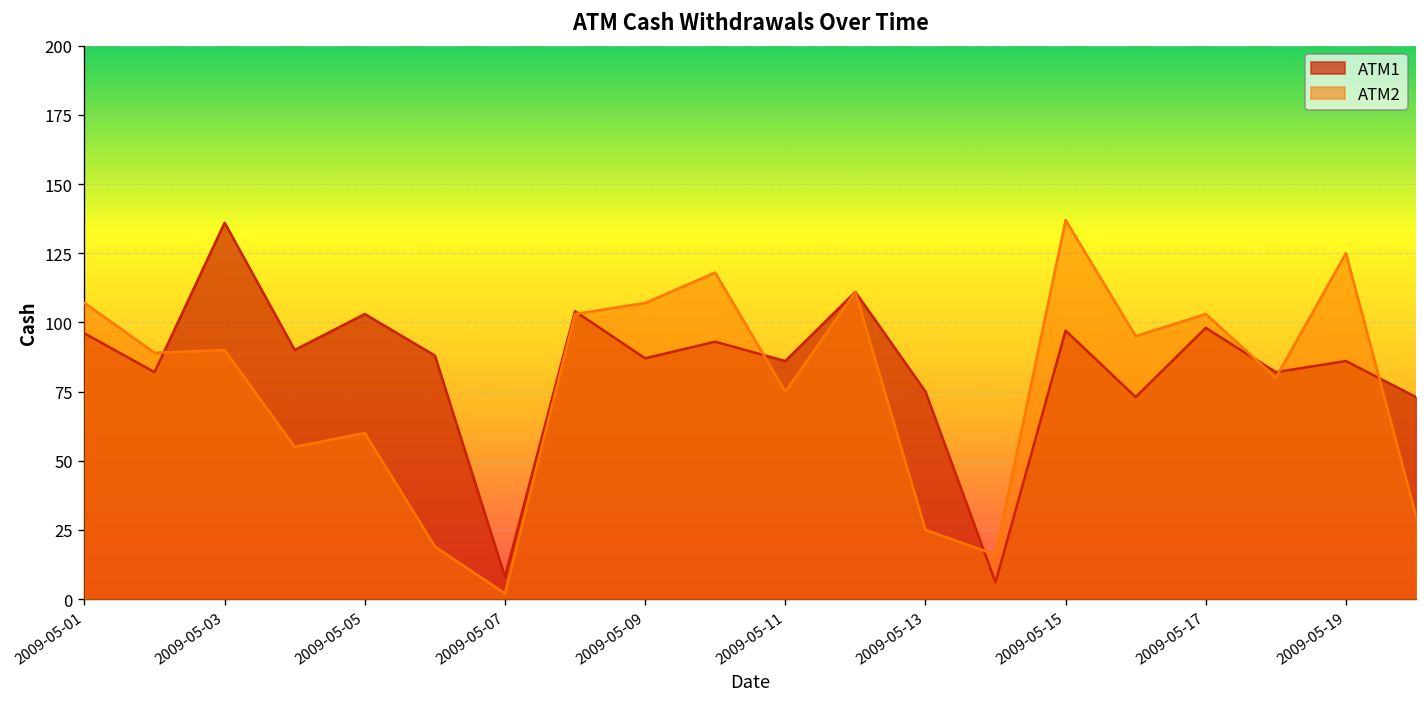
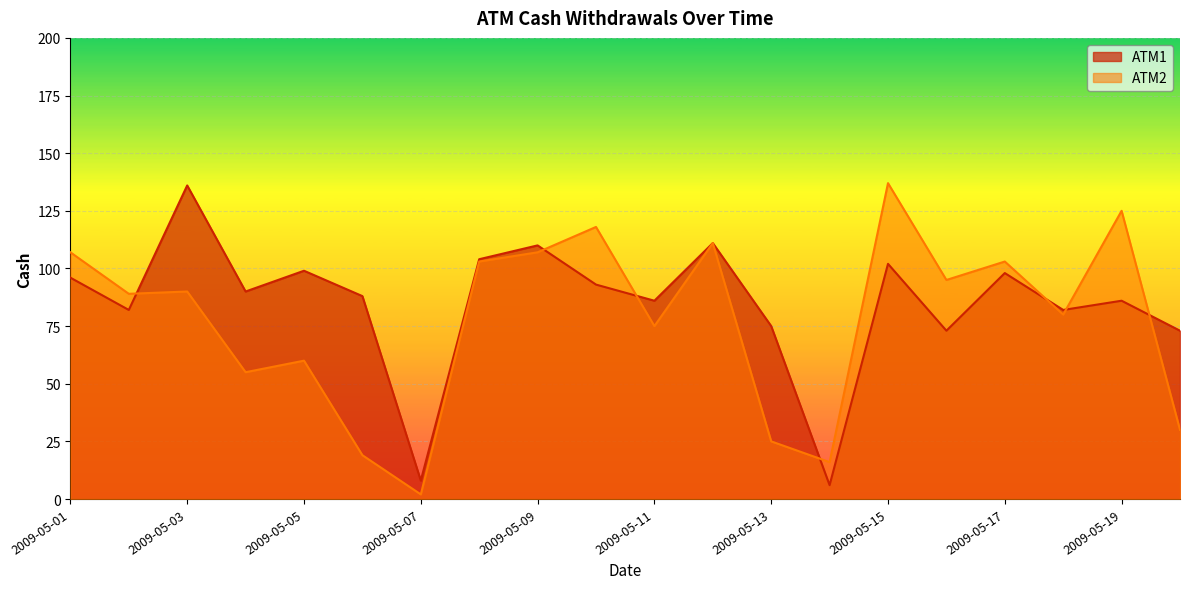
ATM1, 2009-05-05: 103 -> 99
ATM1, 2009-05-09: 87 -> 110
ATM1, 2009-05-15: 97 -> 102
